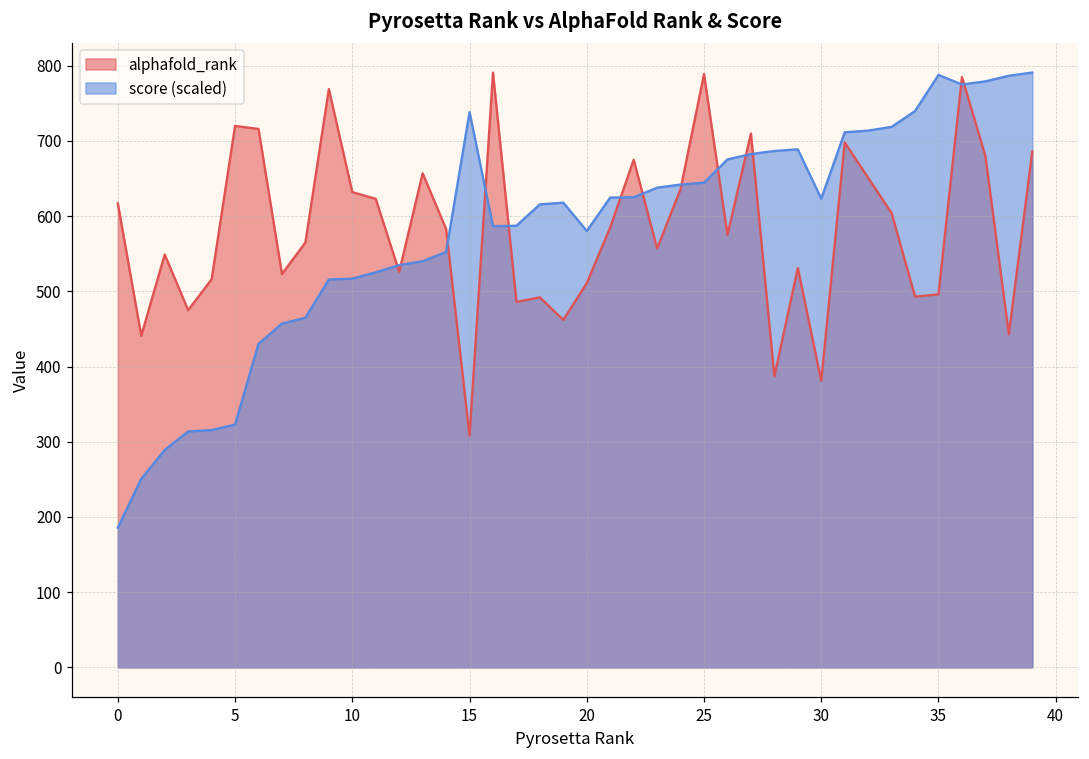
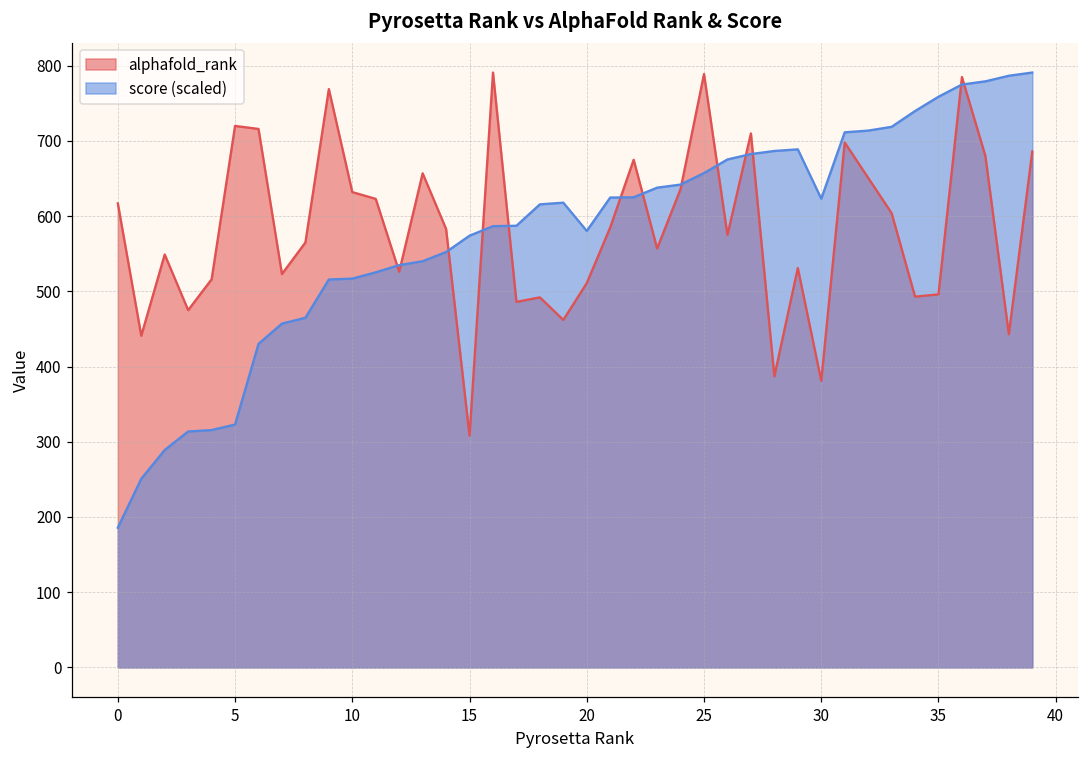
score (scaled), 15: 740 -> 570
score (scaled), 25: 640 -> 660
score (scaled), 35: 790 -> 760
